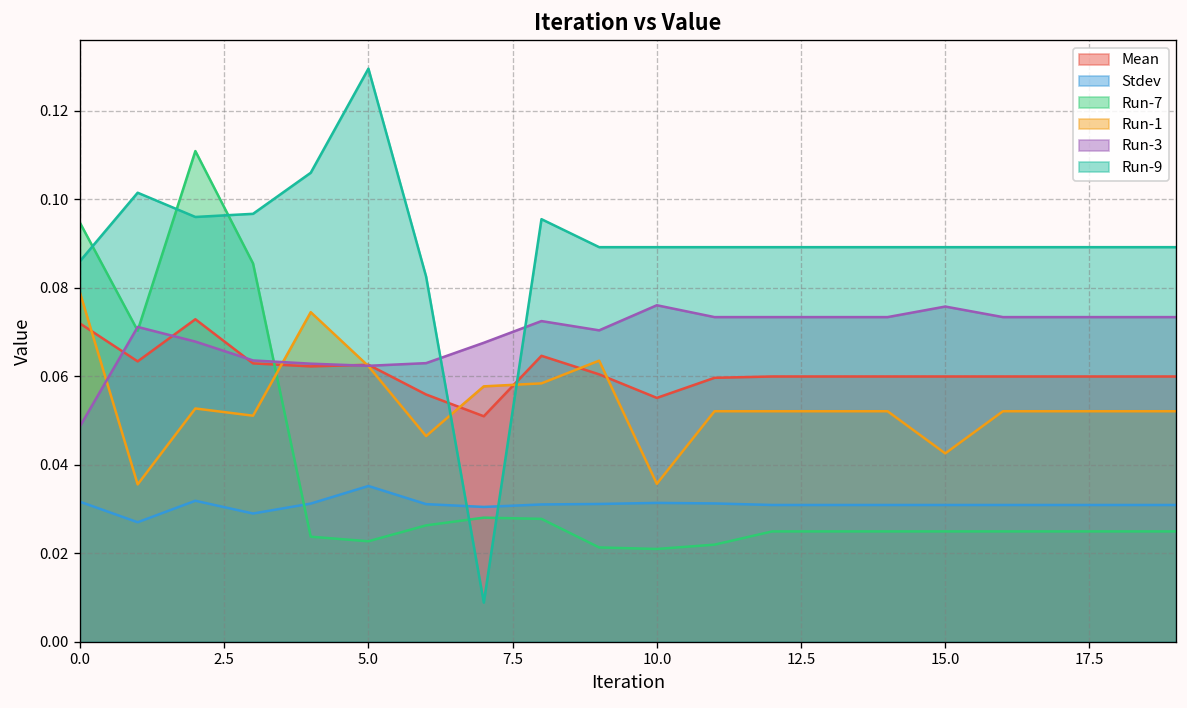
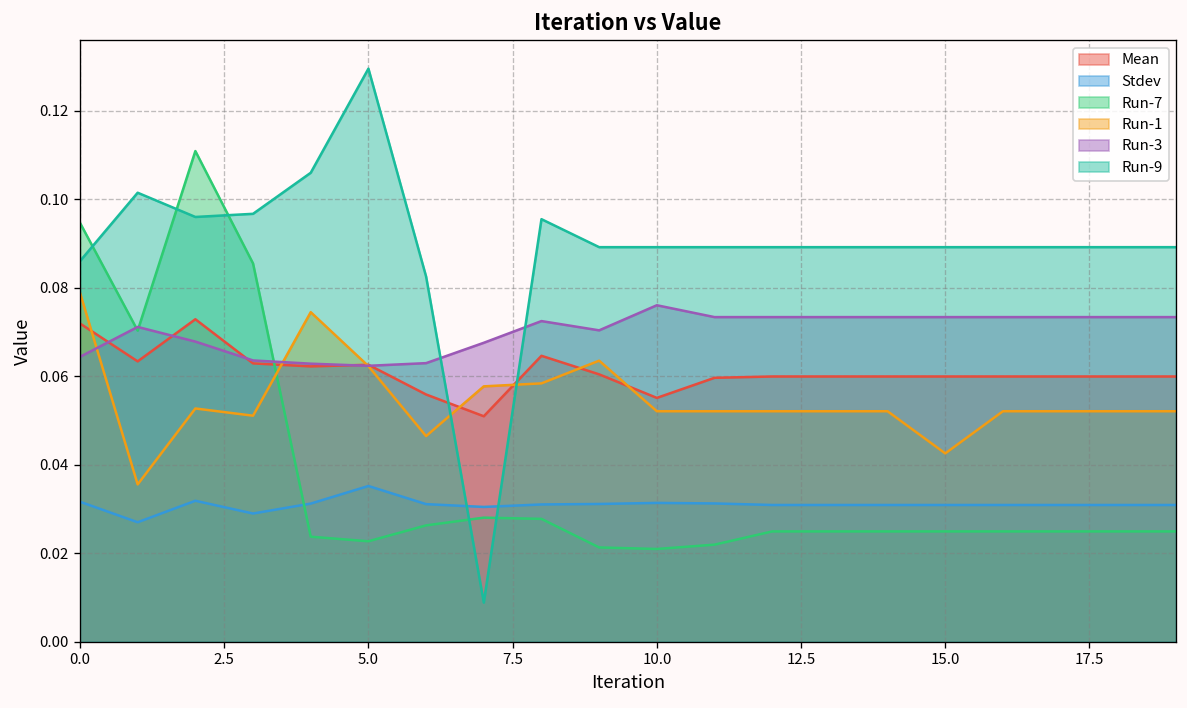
Run-3, 0.0: 0.049 -> 0.064
Run-1, 10.0: 0.036 -> 0.052
Run-3, 15.0: 0.076 -> 0.073
